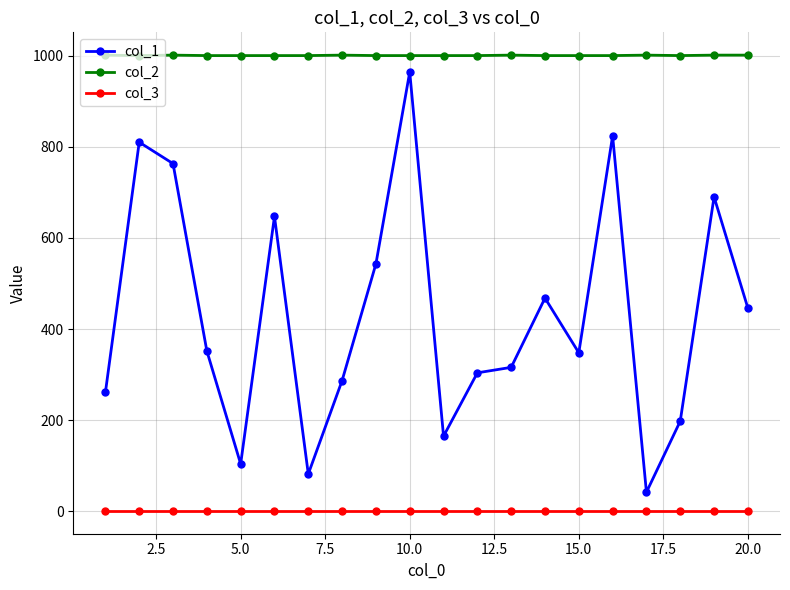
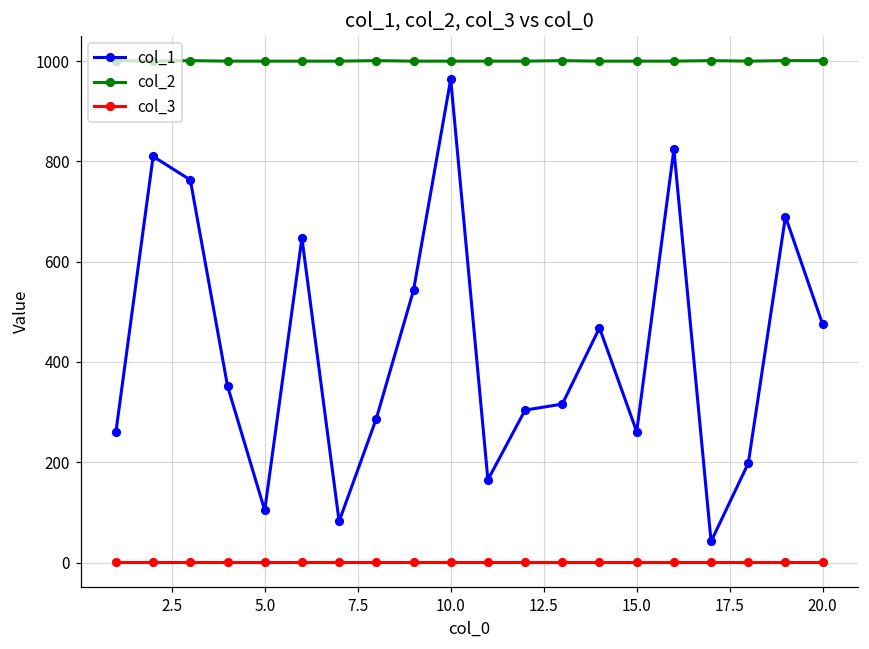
col_1, 15.0: 350 -> 260
col_1, 20.0: 450 -> 480
